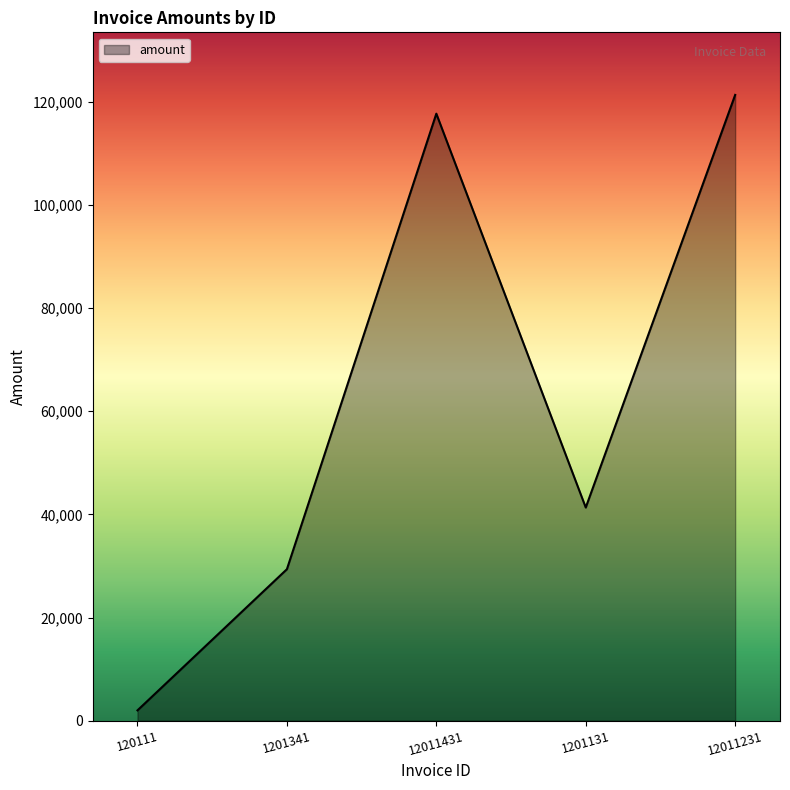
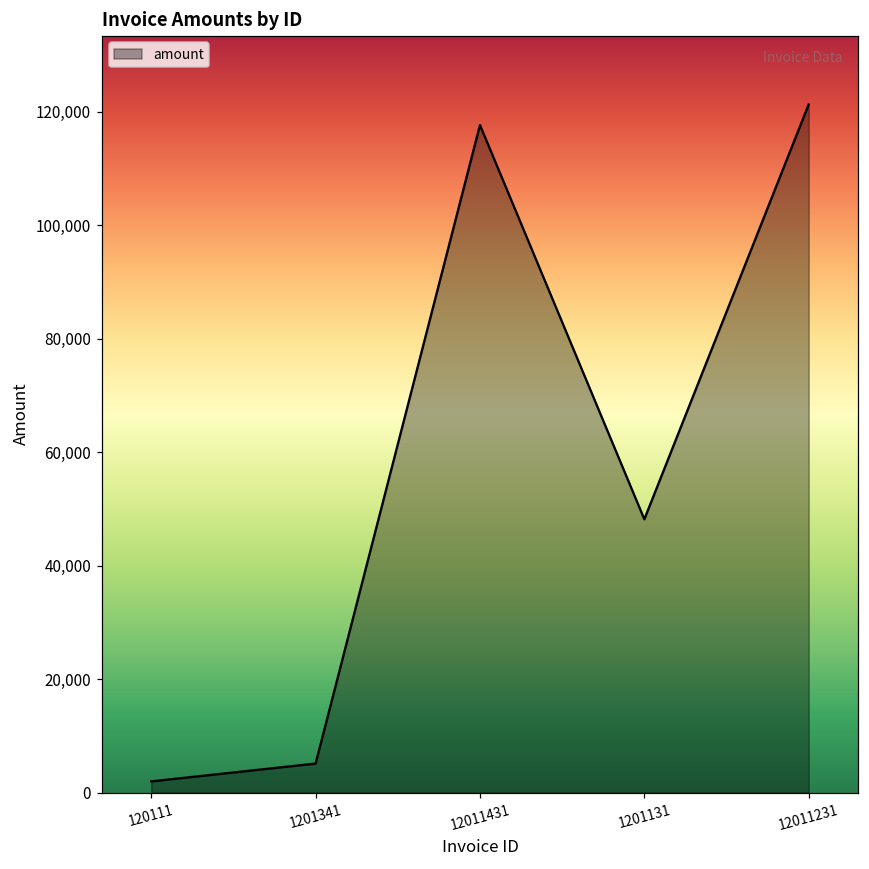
1201341: 29,000 -> 5,000
1201131: 41,000 -> 48,000
